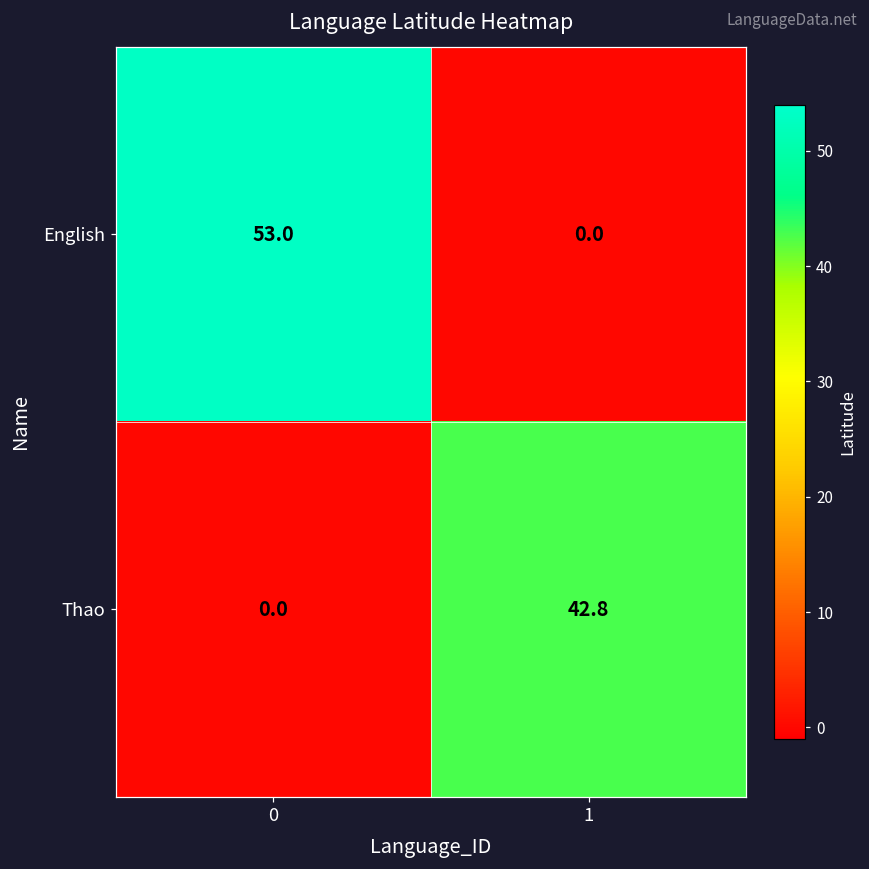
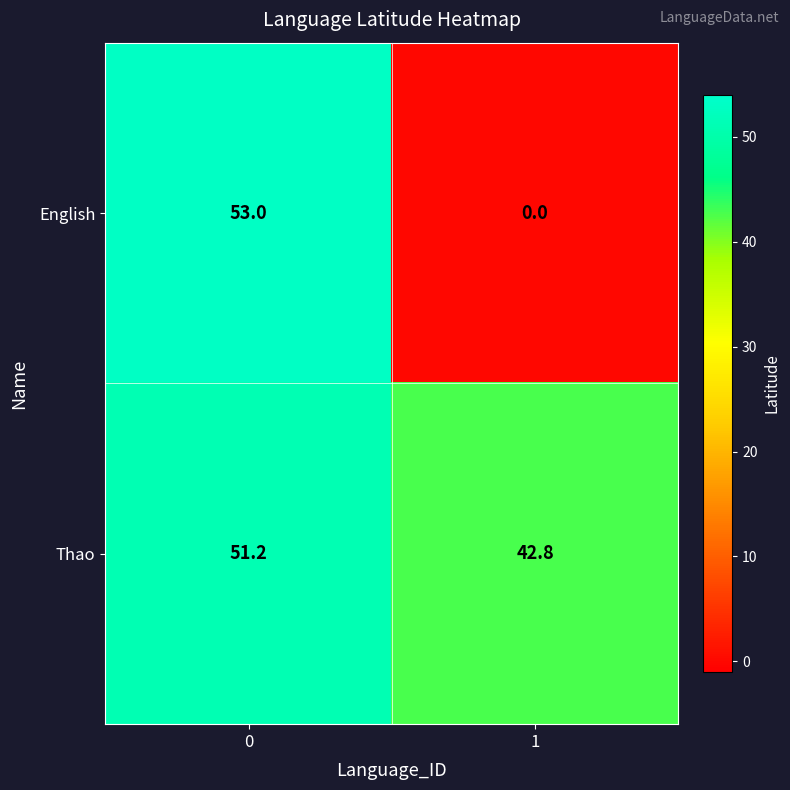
Thao, 0: 0.0 -> 51.2
